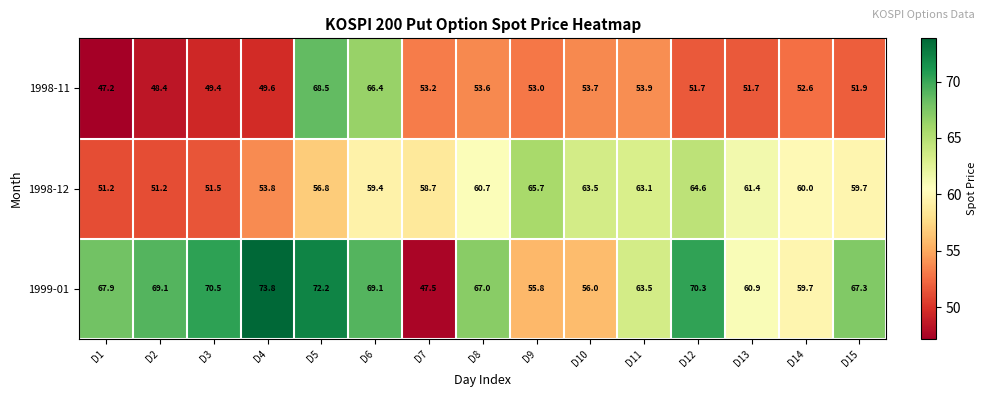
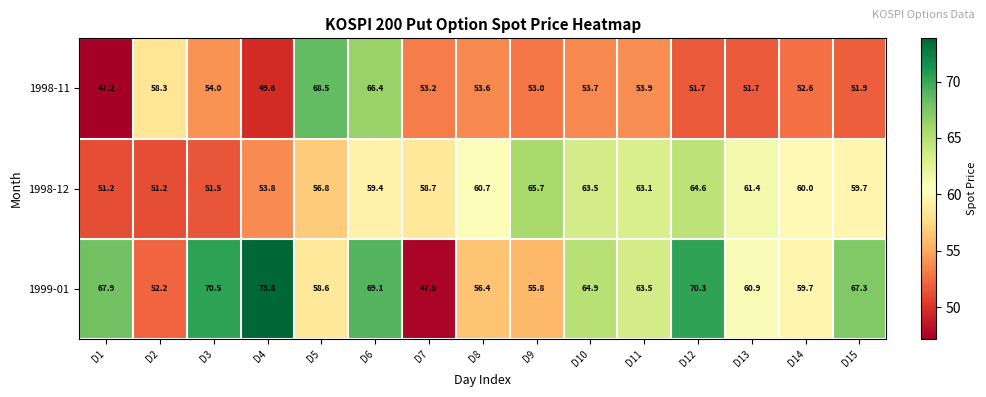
1998-11, D2: 48.4 -> 58.3
1998-11, D3: 49.4 -> 54.0
1999-01, D2: 69.1 -> 52.2
1999-01, D5: 72.2 -> 58.6
1999-01, D8: 67.0 -> 56.4
1999-01, D10: 56.0 -> 64.9
